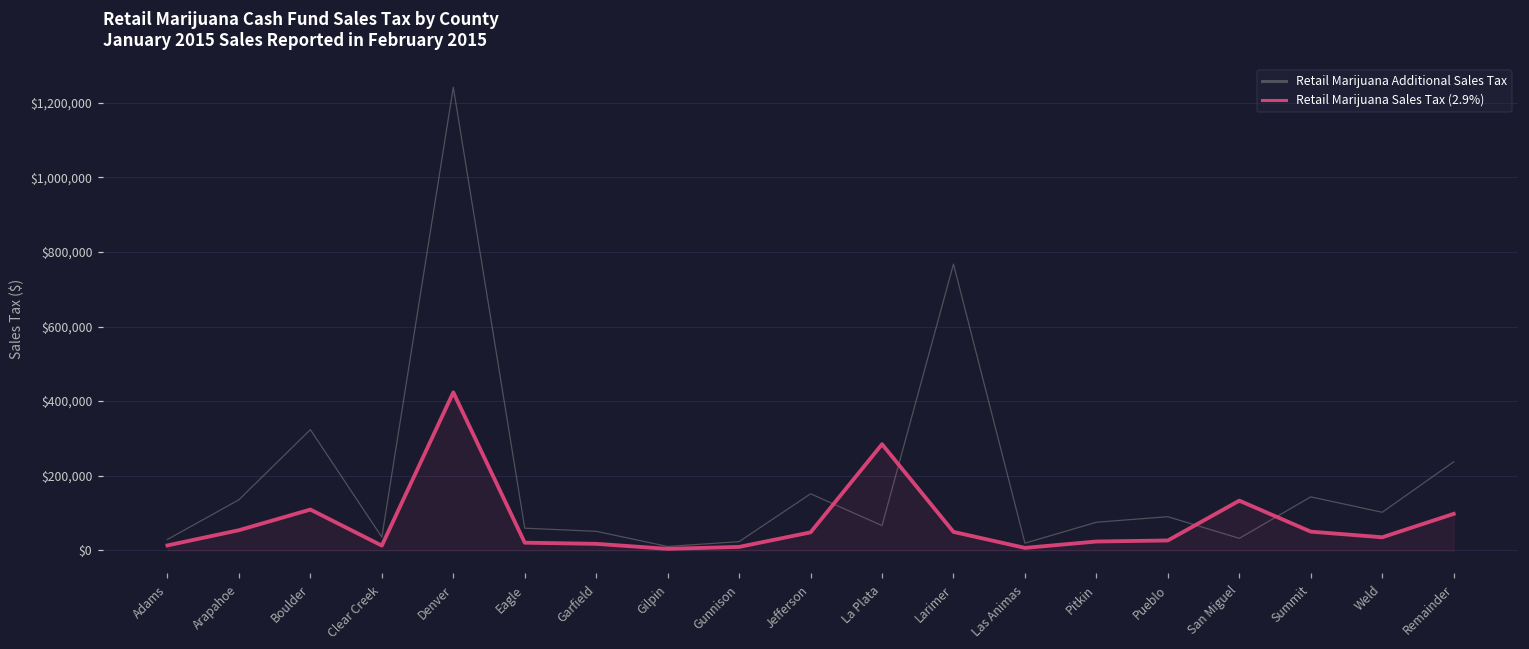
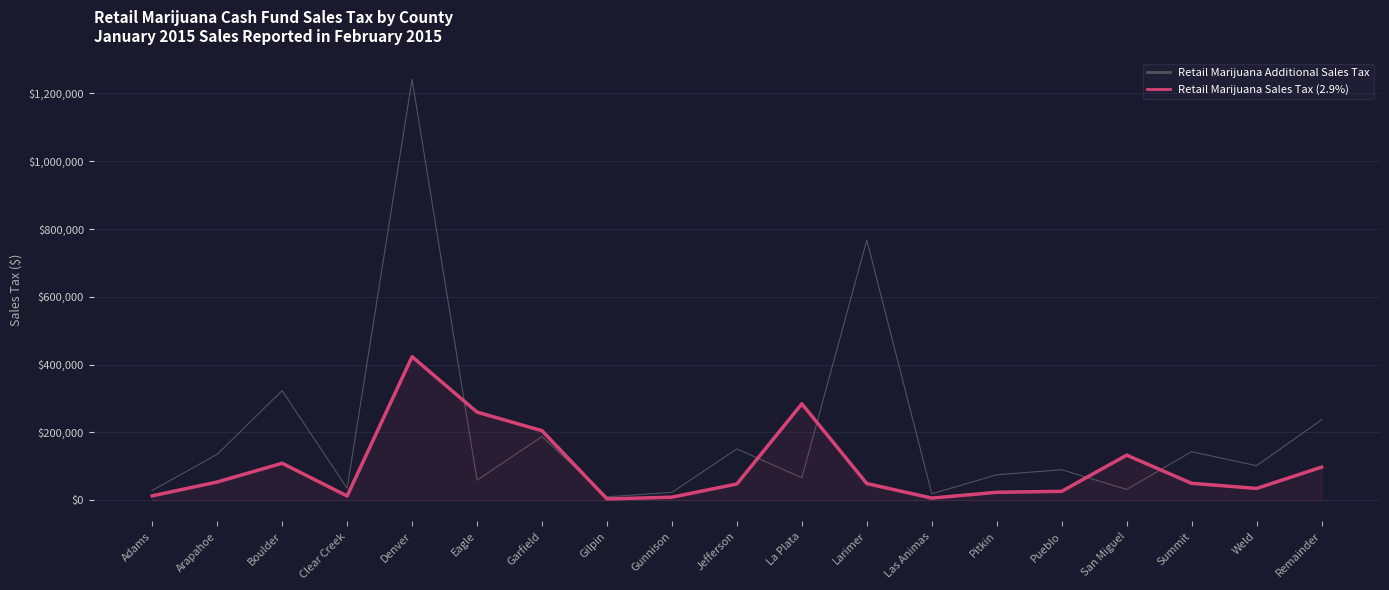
Retail Marijuana Sales Tax (2.9%), Eagle: $20,000 -> $260,000
Retail Marijuana Additional Sales Tax, Garfield: $50,000 -> $190,000
Retail Marijuana Sales Tax (2.9%), Garfield: $20,000 -> $210,000
